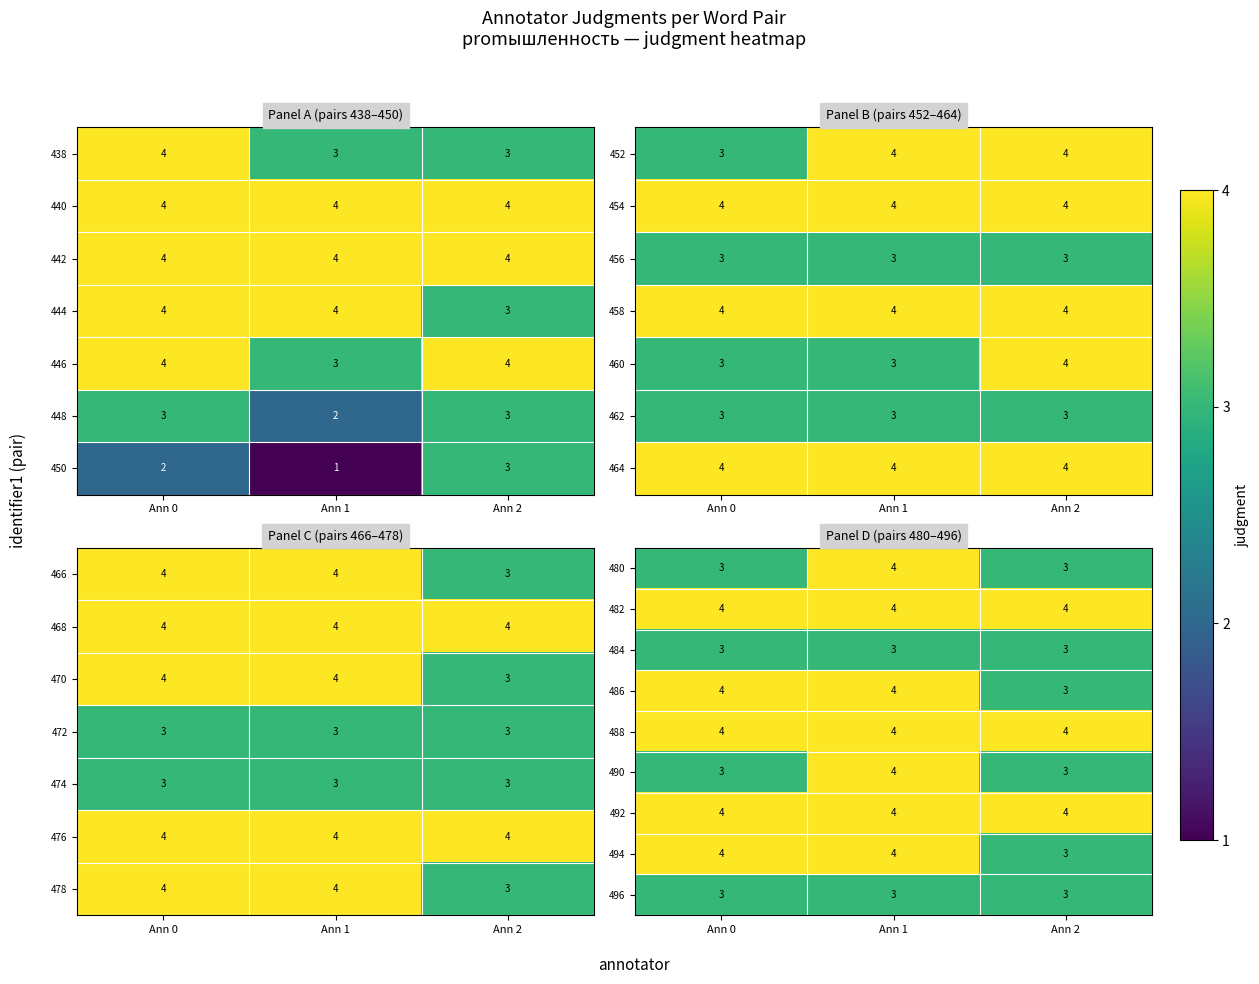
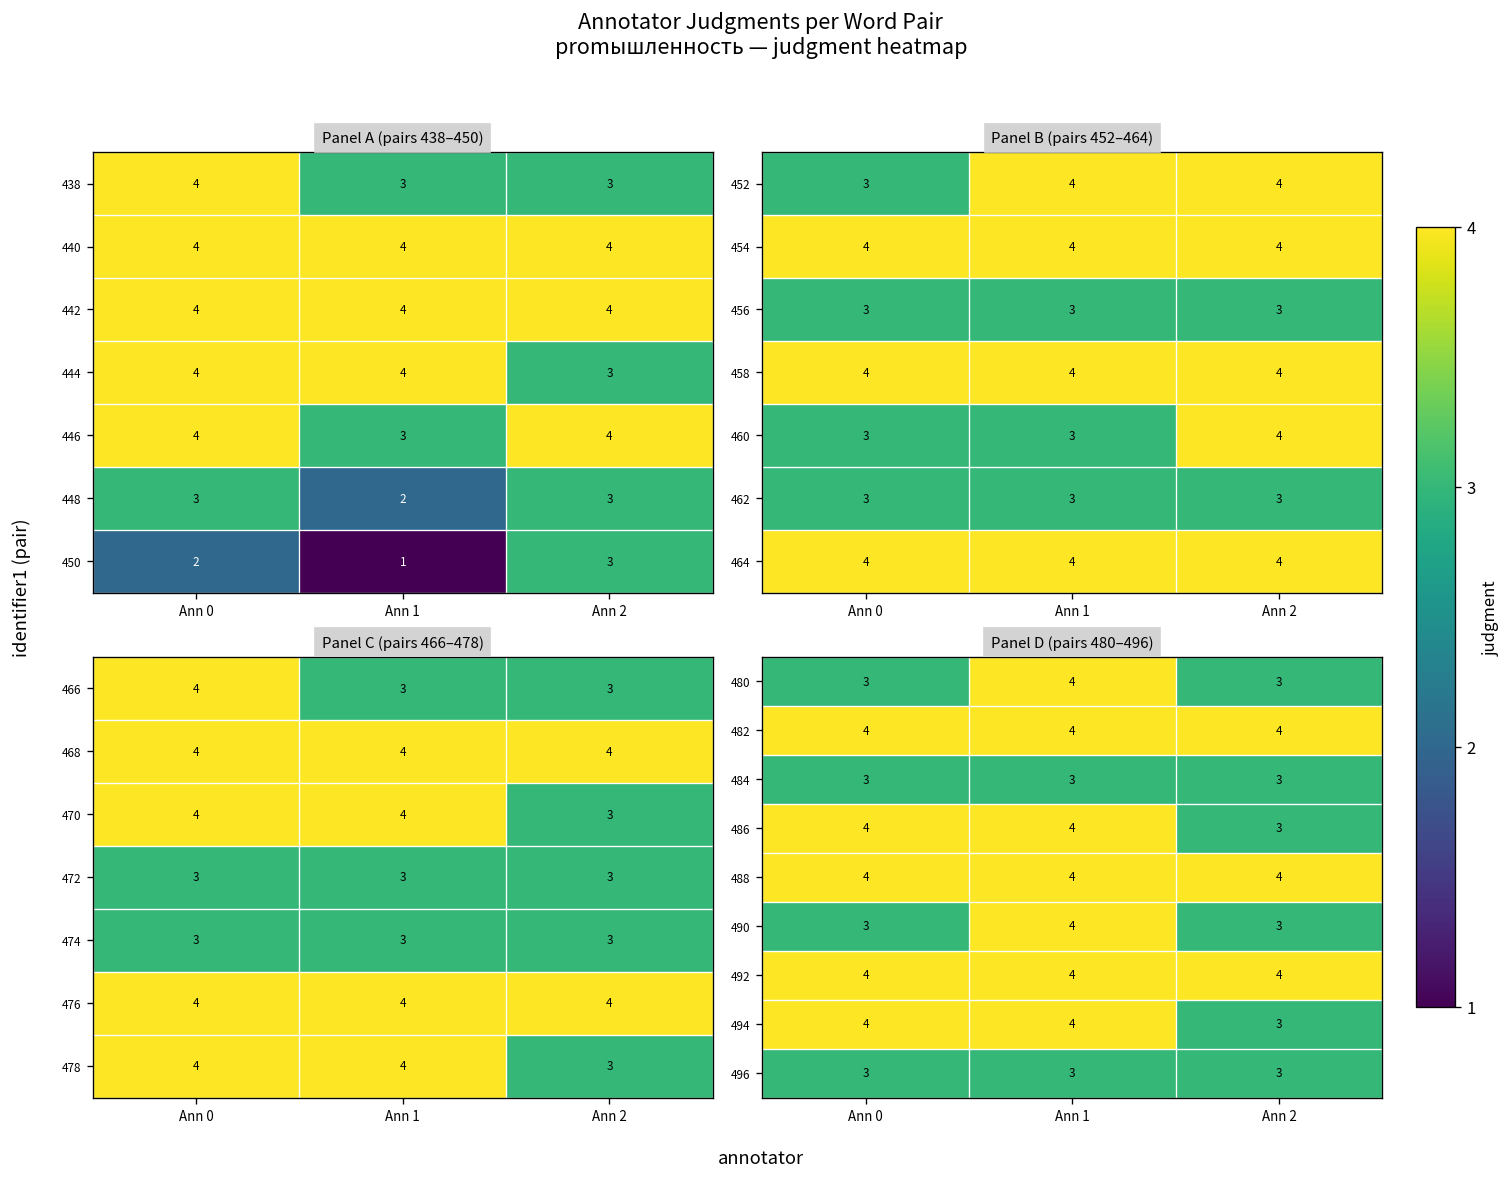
Panel C (pairs 466–478), 466, Ann 1: 4 -> 3
